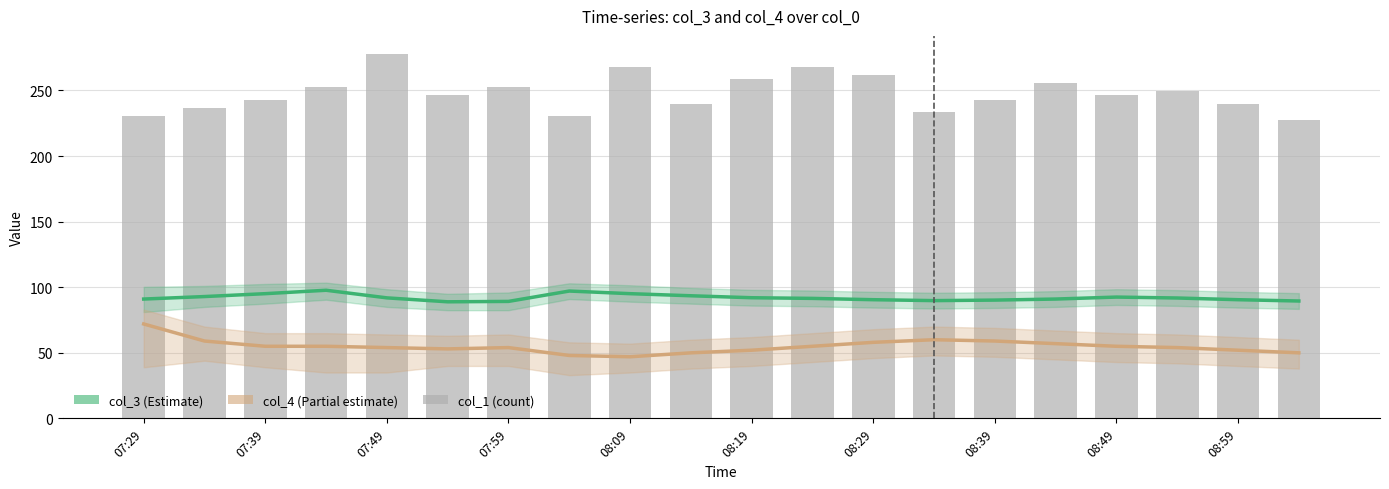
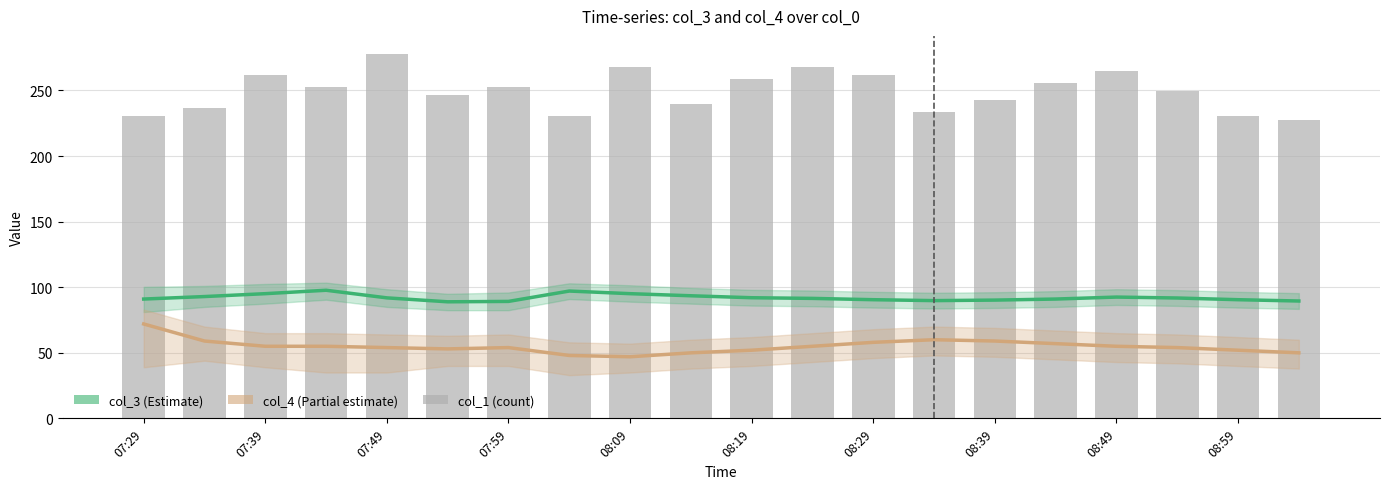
col_1 (count), 07:39: 243 -> 262
col_1 (count), 08:49: 246 -> 265
col_1 (count), 08:59: 240 -> 230
